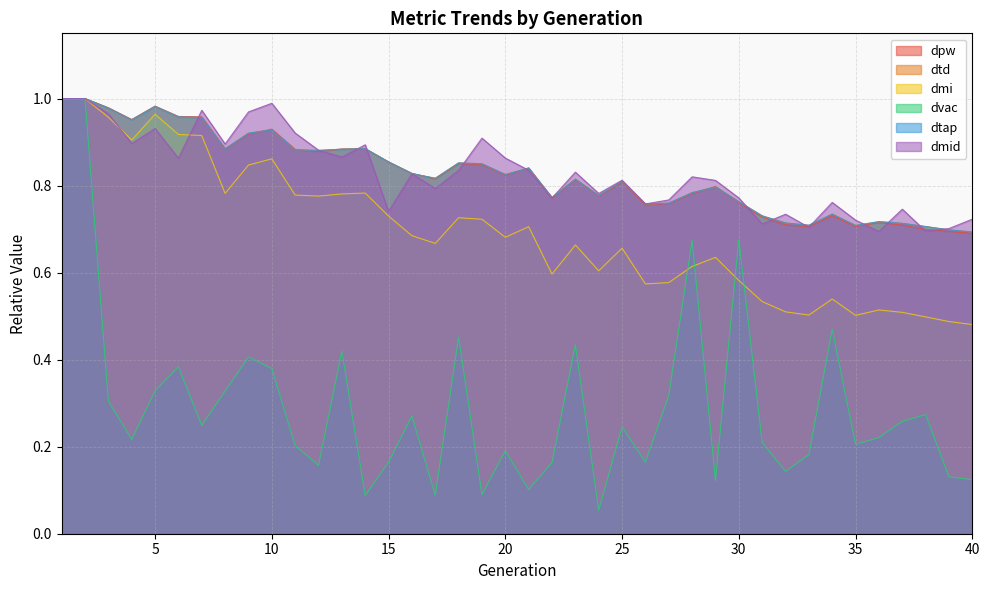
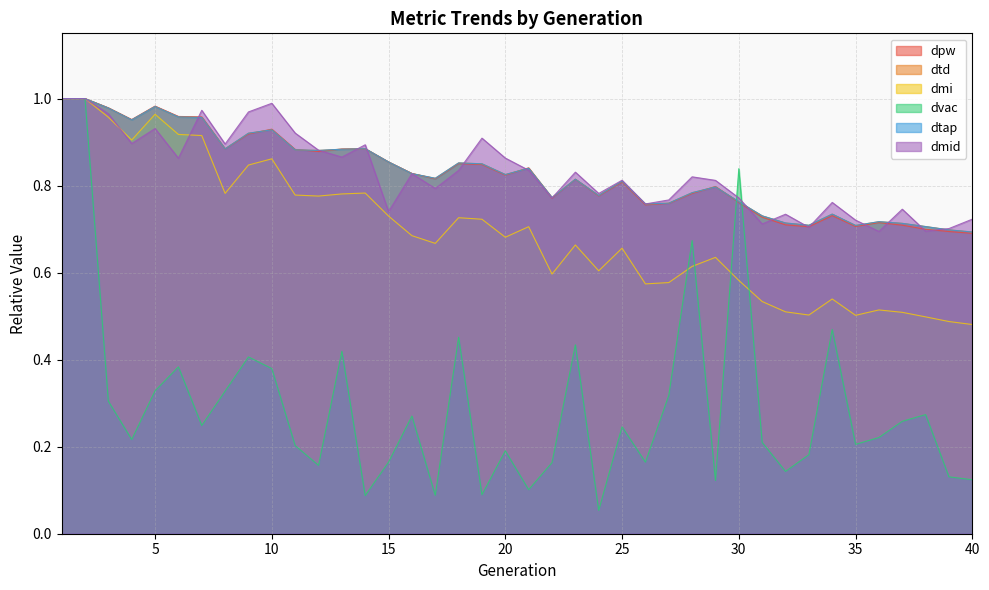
dvac, 30: 0.68 -> 0.84
